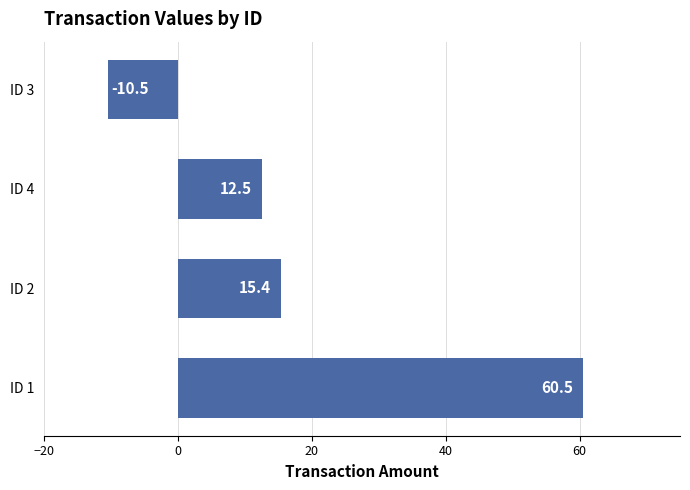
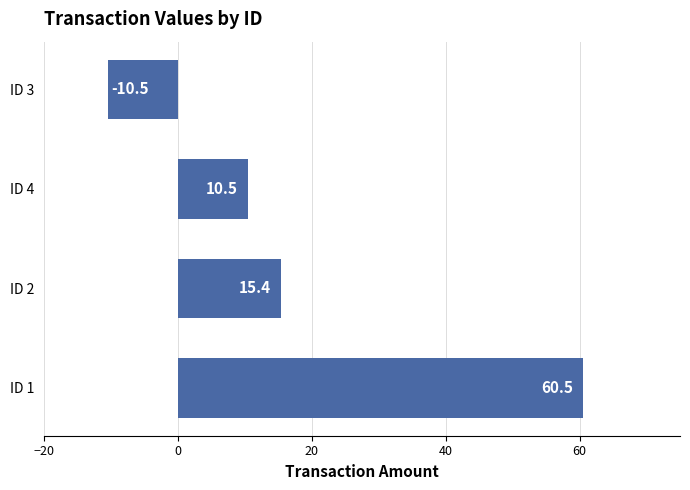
ID 4: 12.5 -> 10.5
